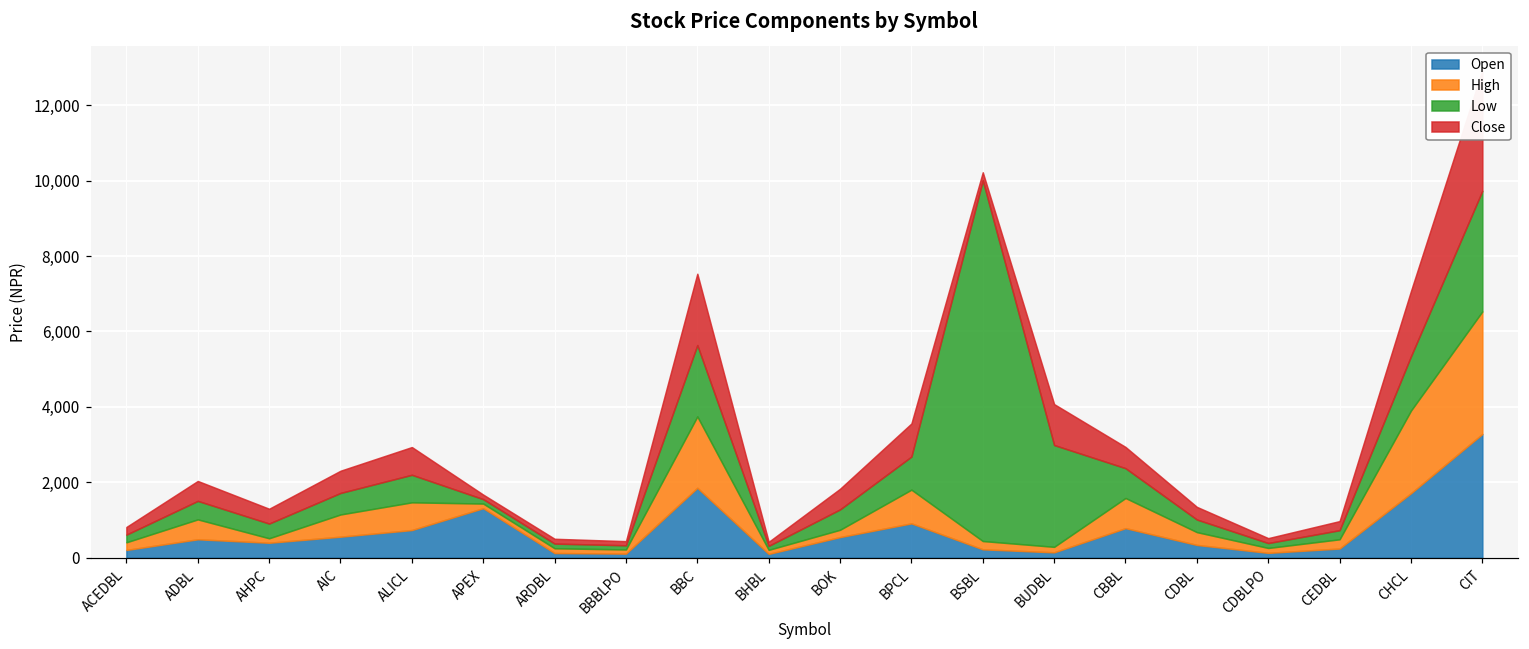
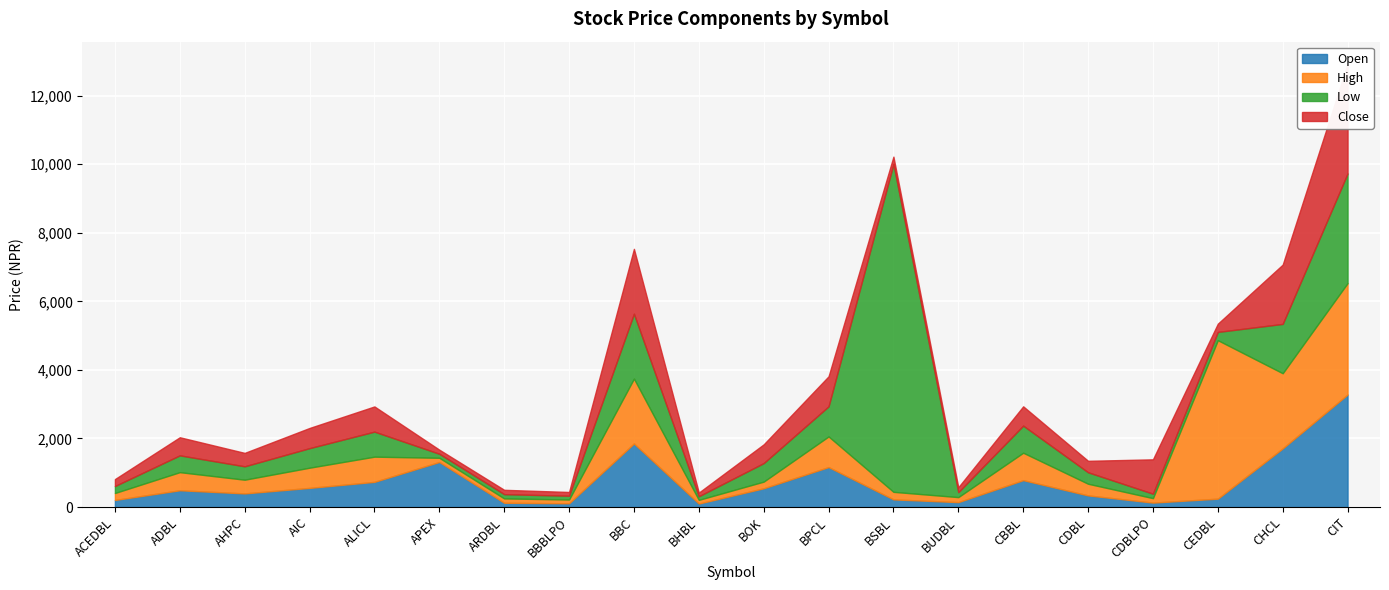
High, AHPC: 100 -> 400
Open, BPCL: 900 -> 1,200
Low, BUDBL: 2,700 -> 100
Close, BUDBL: 1,100 -> 100
Close, CDBLPO: 100 -> 1,000
High, CEDBL: 200 -> 4,600
